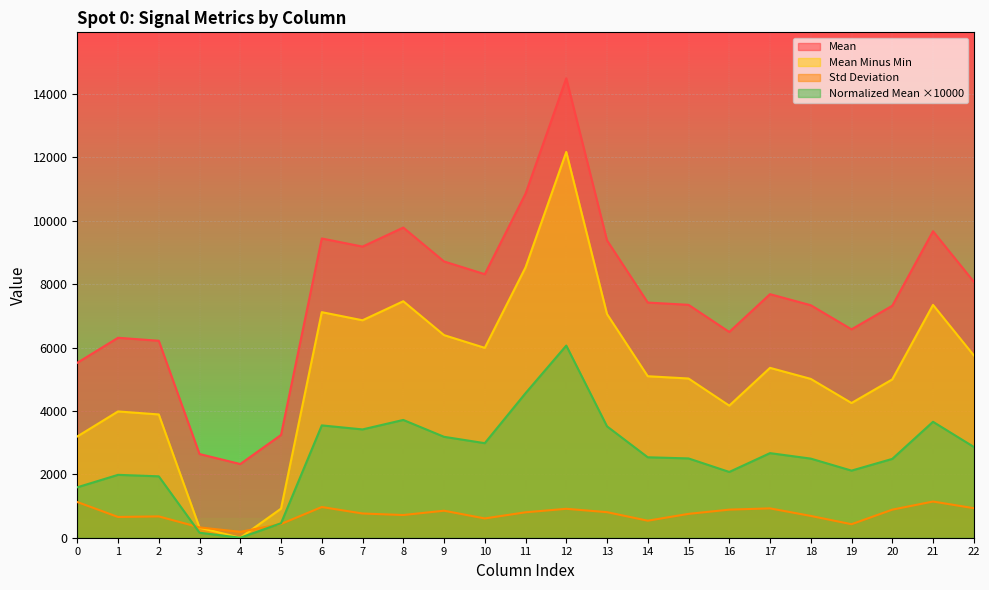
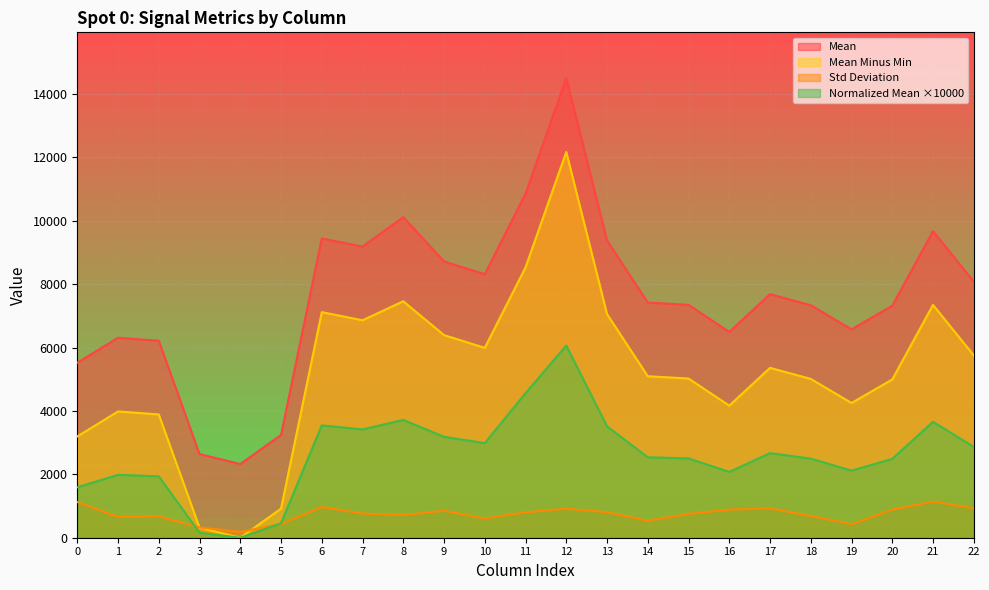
Mean, 8: 9800 -> 10100
